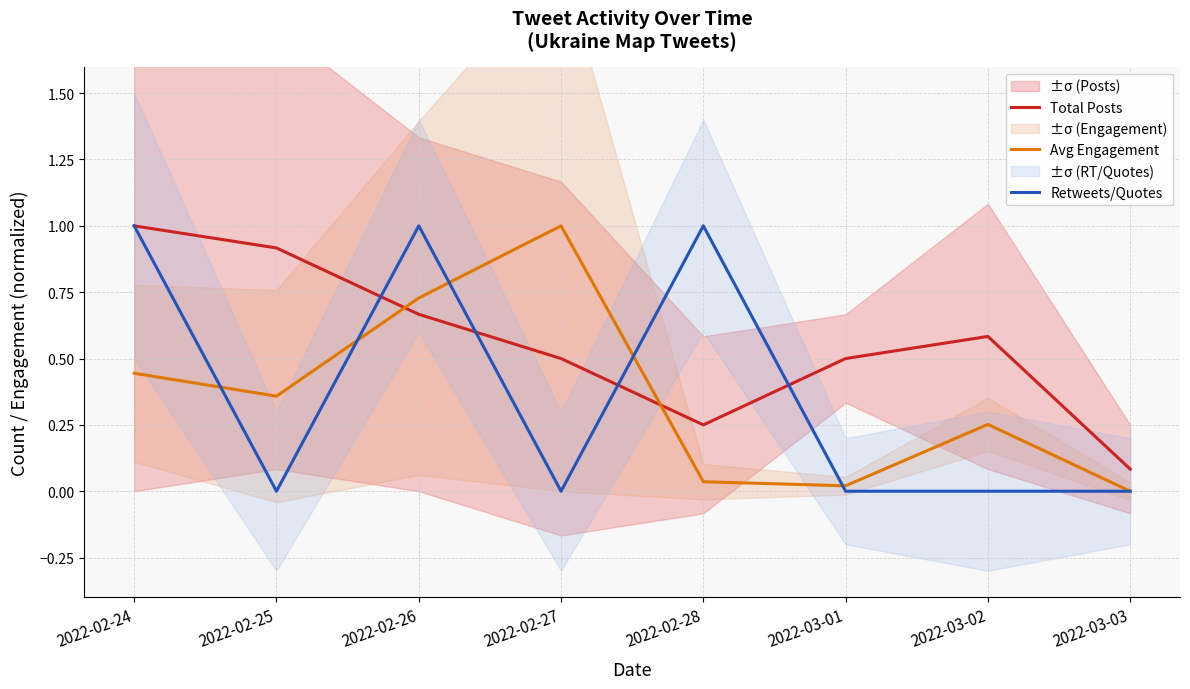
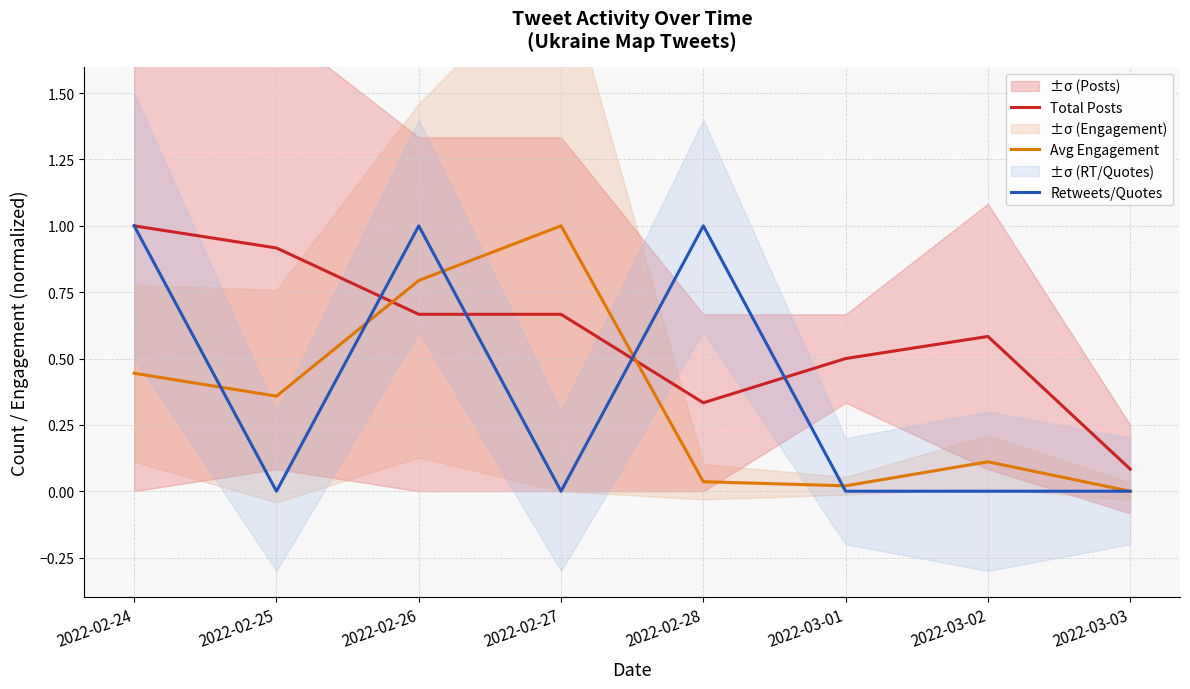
Avg Engagement, 2022-02-26: 0.73 -> 0.79
Total Posts, 2022-02-27: 0.50 -> 0.67
Total Posts, 2022-02-28: 0.25 -> 0.33
Avg Engagement, 2022-03-02: 0.25 -> 0.11
